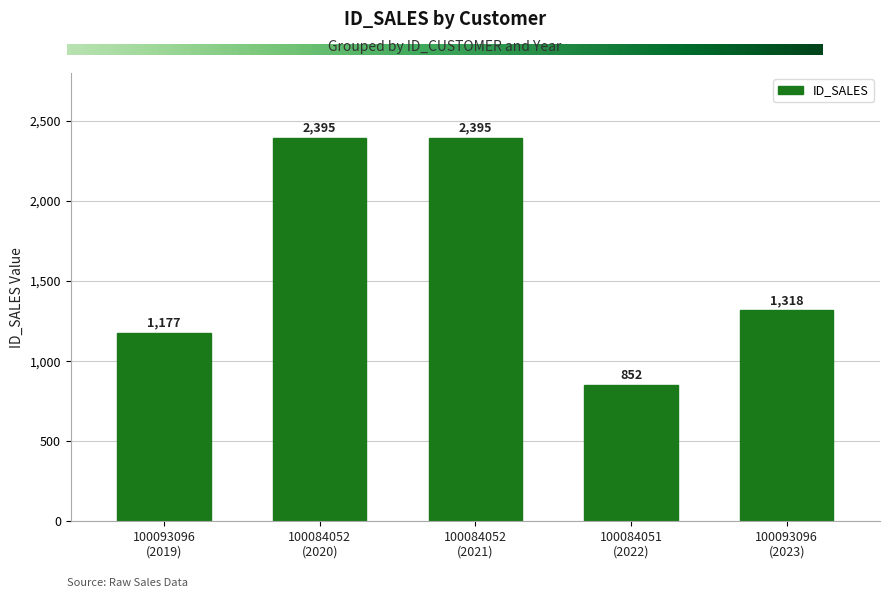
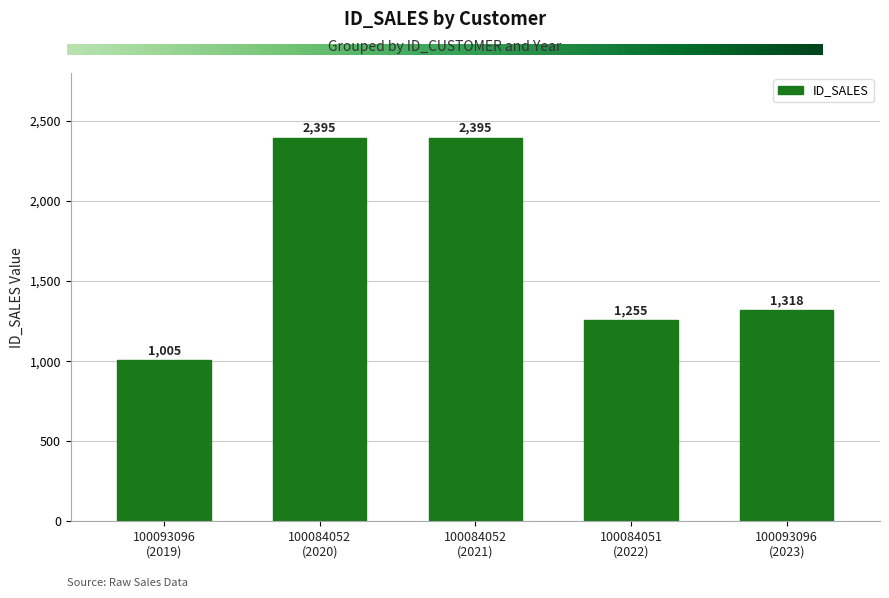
100093096 (2019): 1,177 -> 1,005
100084051 (2022): 852 -> 1,255
